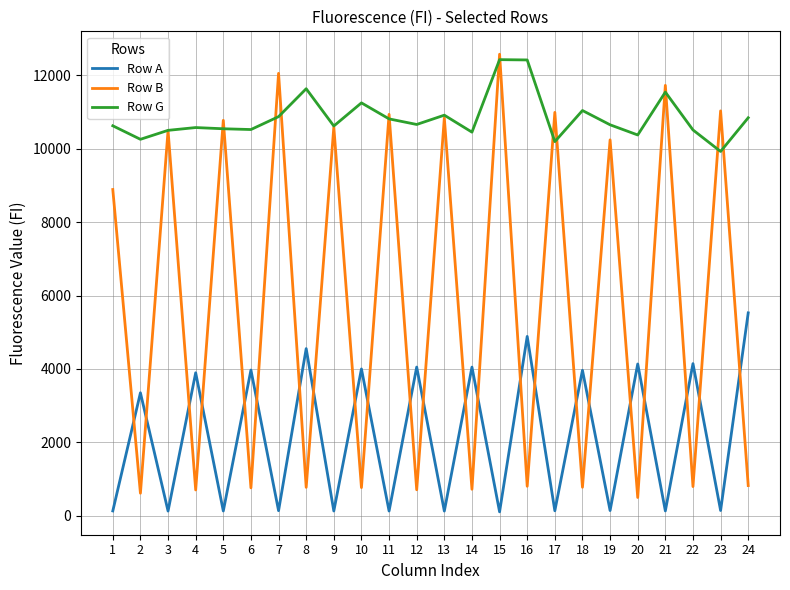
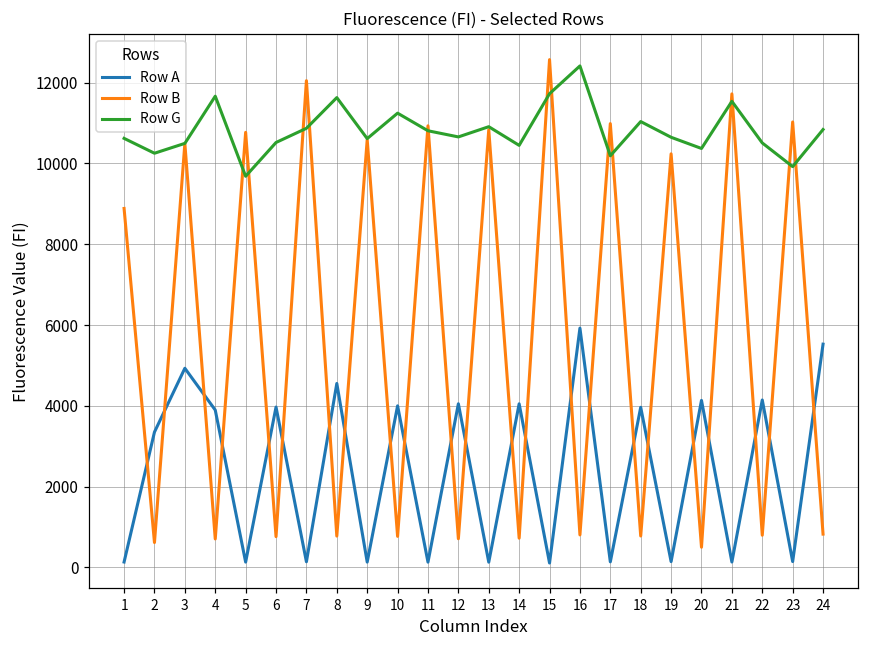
Row A, 3: 100 -> 4900
Row G, 4: 10600 -> 11700
Row G, 5: 10500 -> 9700
Row G, 15: 12400 -> 11700
Row A, 16: 4900 -> 5900
